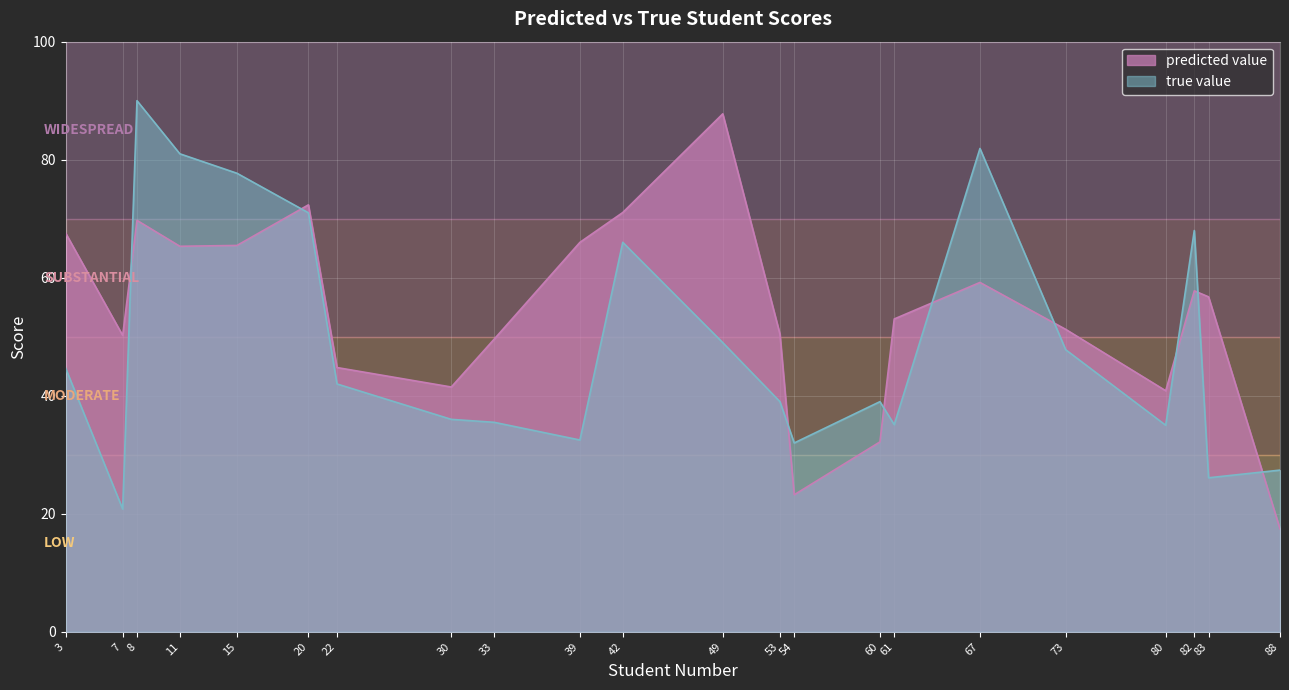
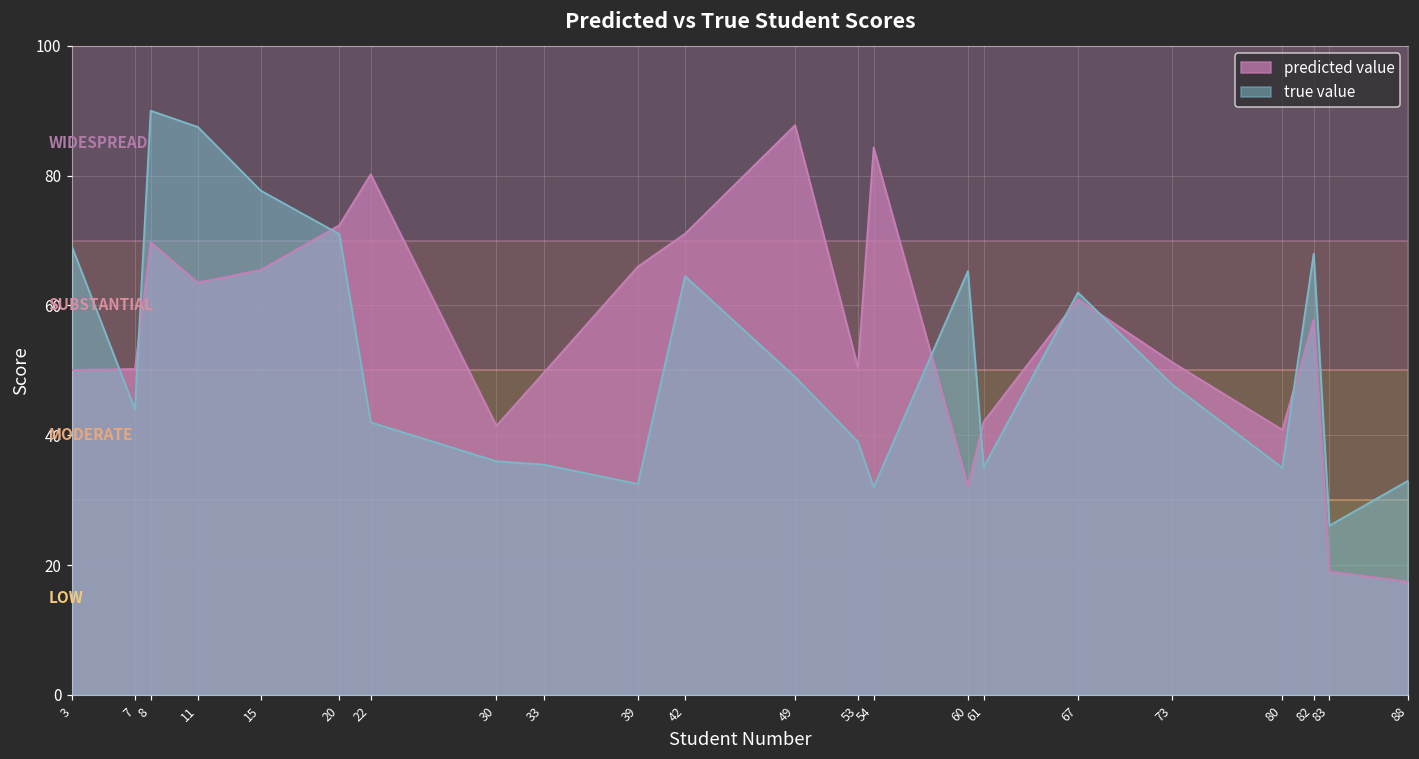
predicted value, 3: 68 -> 50
true value, 3: 45 -> 69
true value, 7: 21 -> 44
predicted value, 11: 65 -> 64
true value, 11: 81 -> 88
predicted value, 22: 45 -> 80
true value, 42: 66 -> 65
predicted value, 54: 23 -> 84
true value, 60: 39 -> 65
predicted value, 61: 53 -> 42
predicted value, 67: 59 -> 61
true value, 67: 82 -> 62
predicted value, 83: 57 -> 19
true value, 88: 27 -> 33
